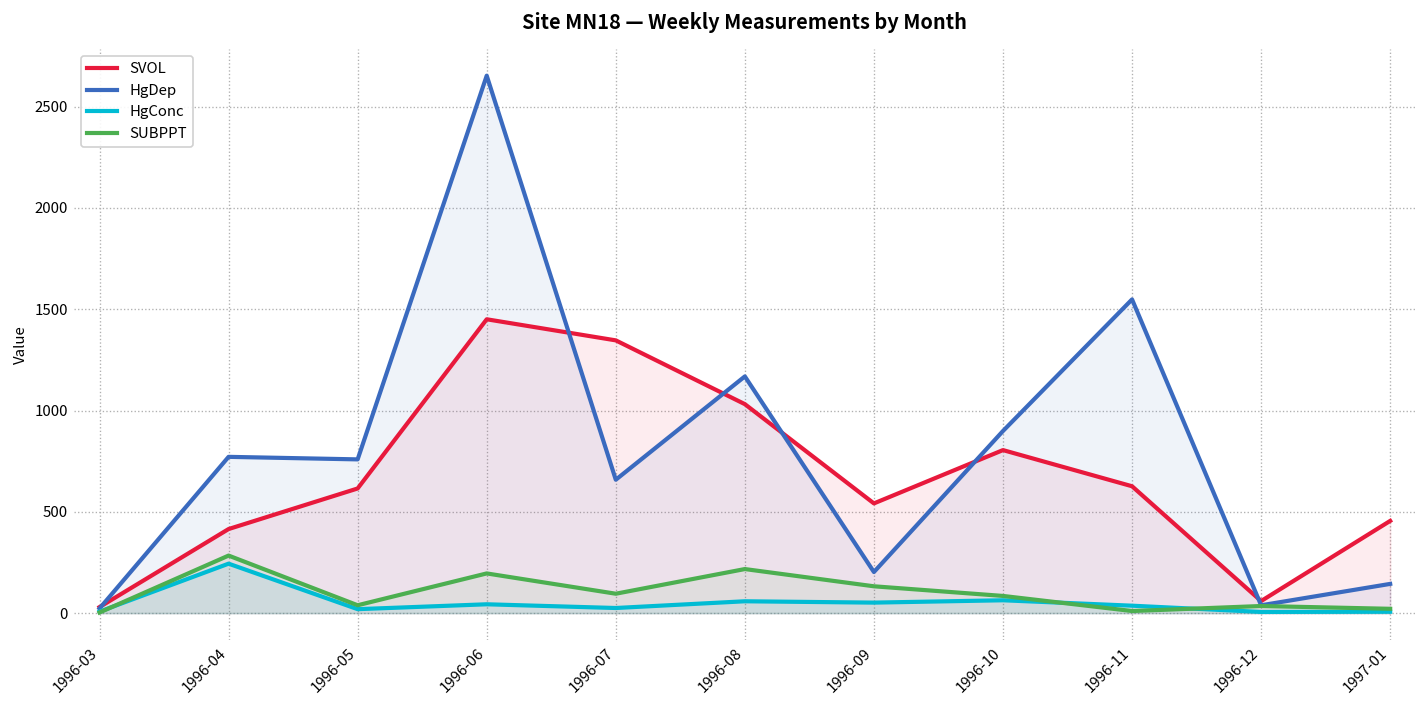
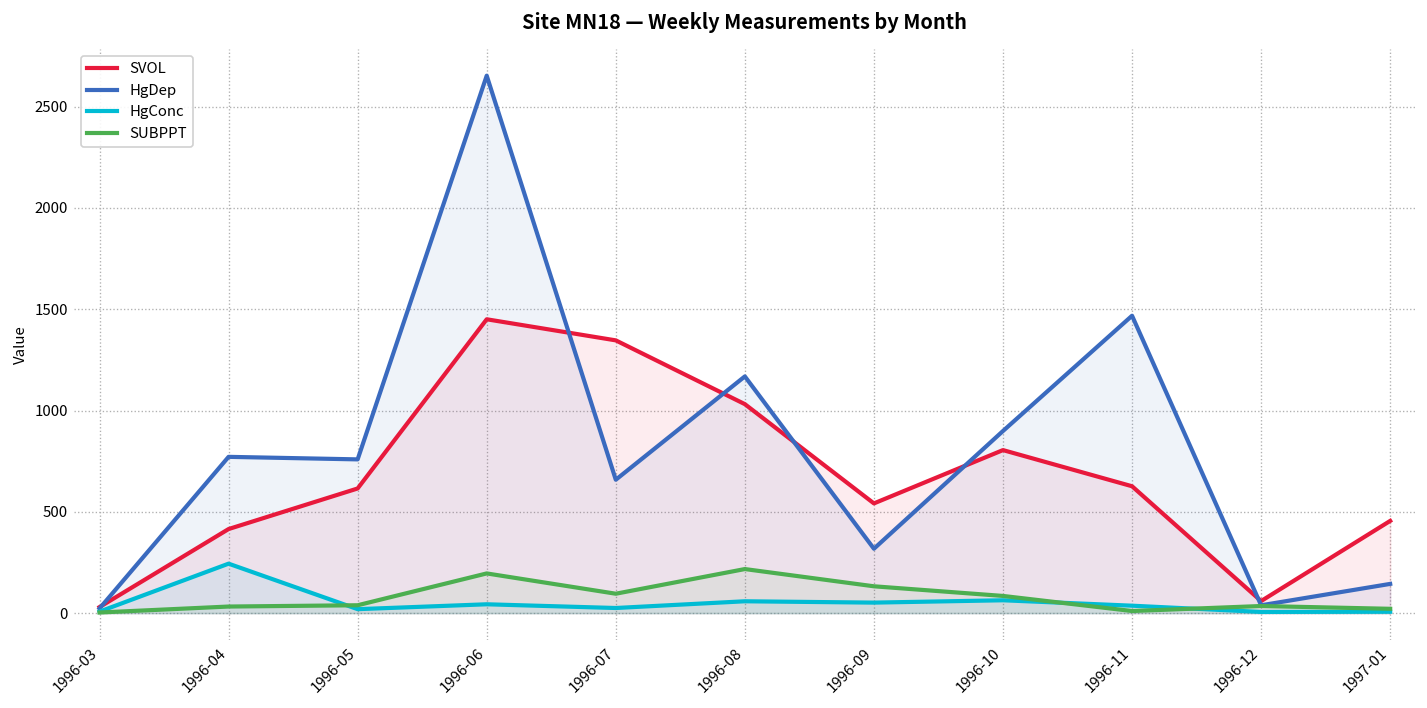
SUBPPT, 1996-04: 280 -> 30
HgDep, 1996-09: 200 -> 320
HgDep, 1996-11: 1550 -> 1470
